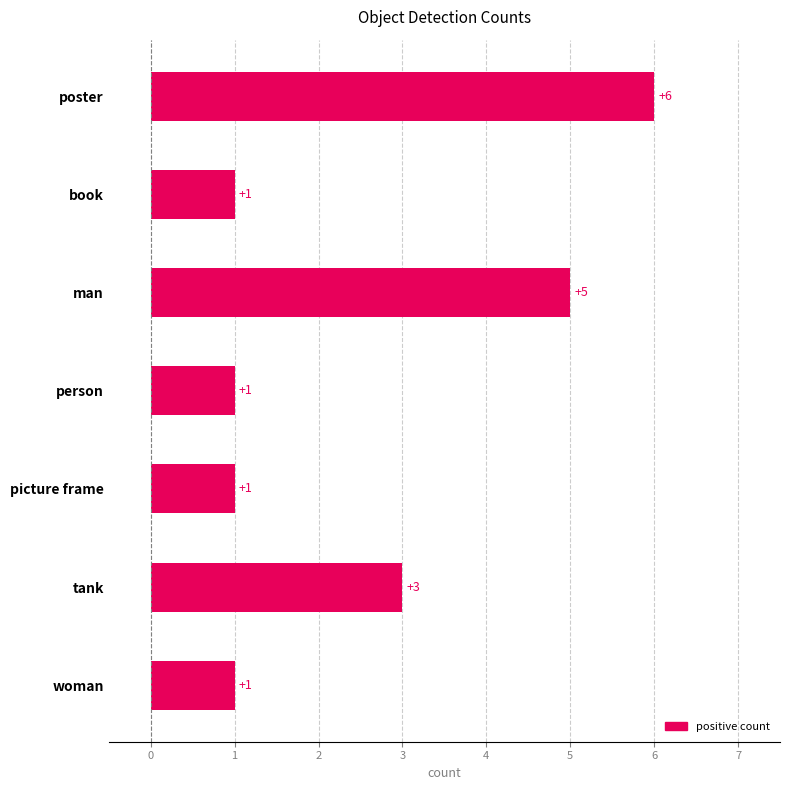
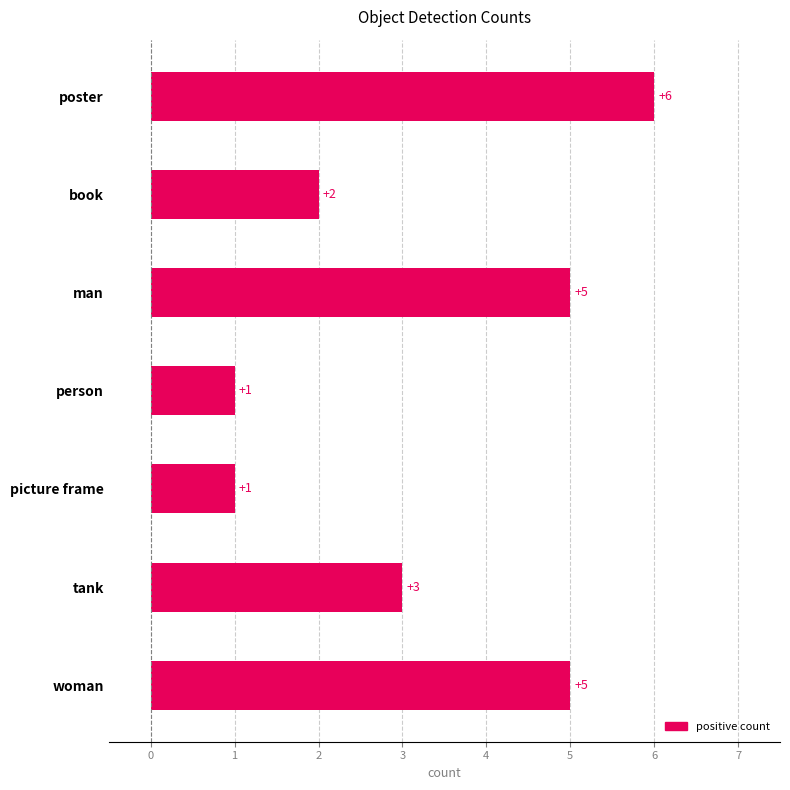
book: +1 -> +2
woman: +1 -> +5
